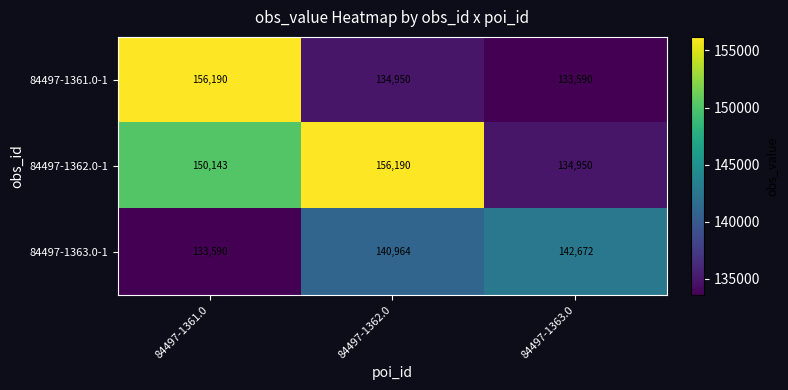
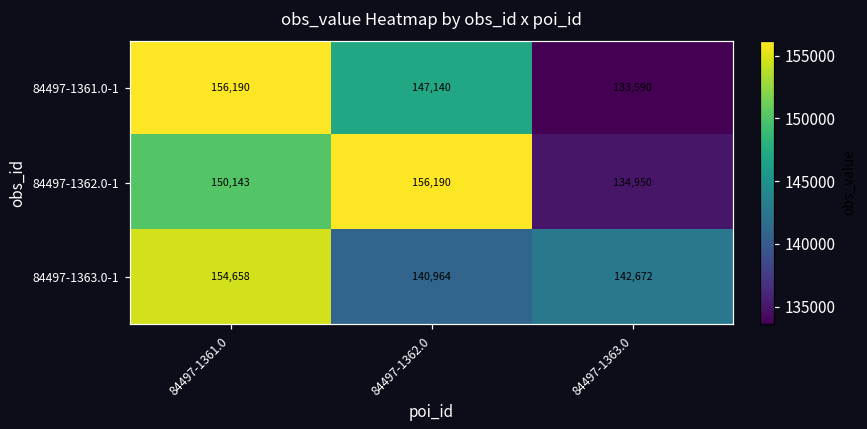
84497-1361.0-1, 84497-1362.0: 134,950 -> 147,140
84497-1363.0-1, 84497-1361.0: 133,590 -> 154,658
